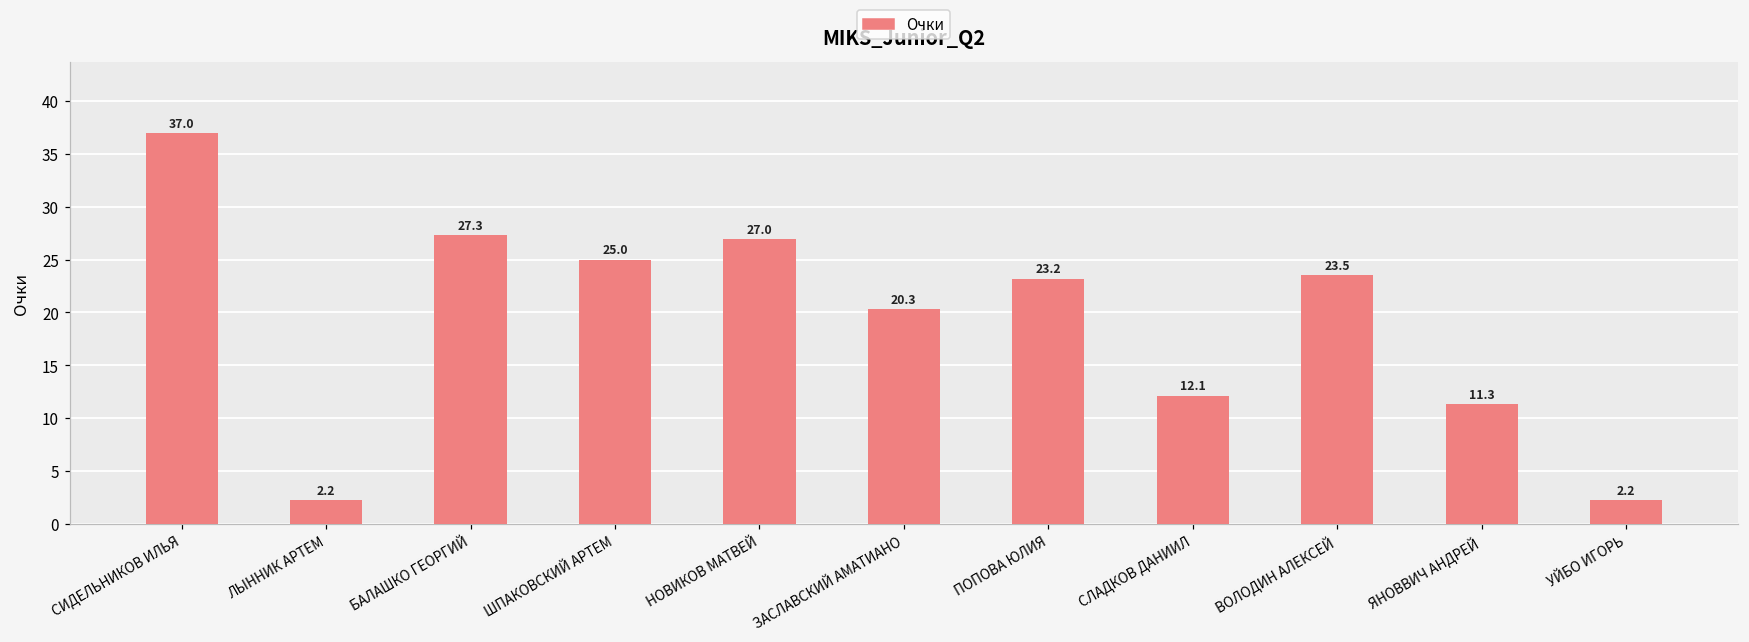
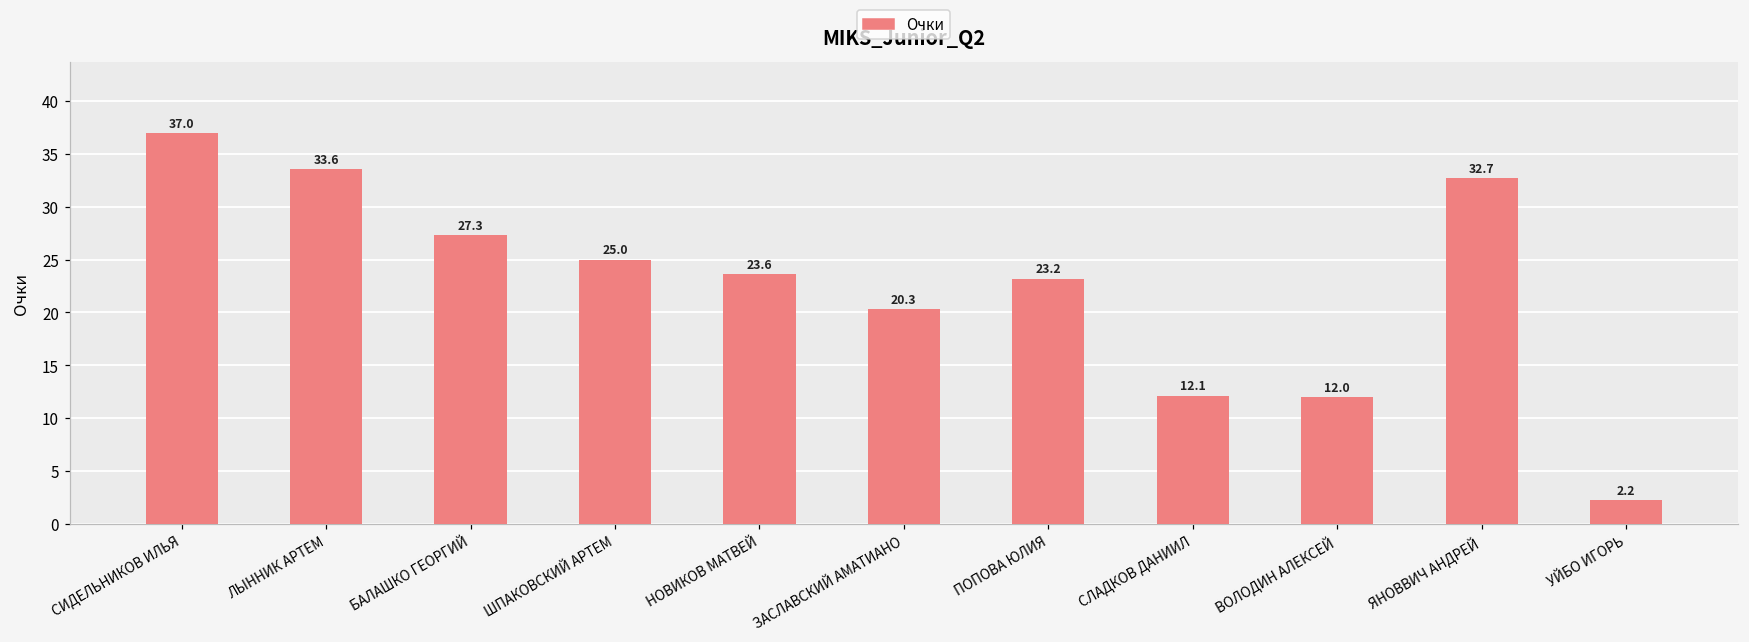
ЛЫННИК АРТЕМ: 2.2 -> 33.6
НОВИКОВ МАТВЕЙ: 27.0 -> 23.6
ВОЛОДИН АЛЕКСЕЙ: 23.5 -> 12.0
ЯНОВВИЧ АНДРЕЙ: 11.3 -> 32.7
